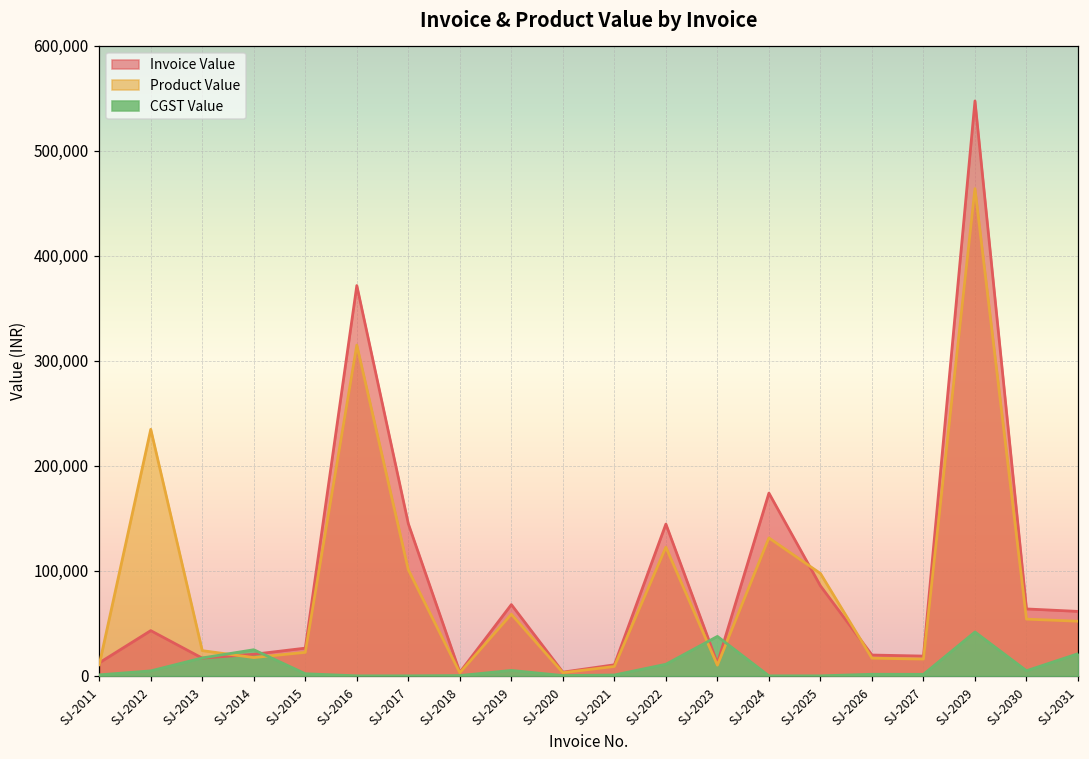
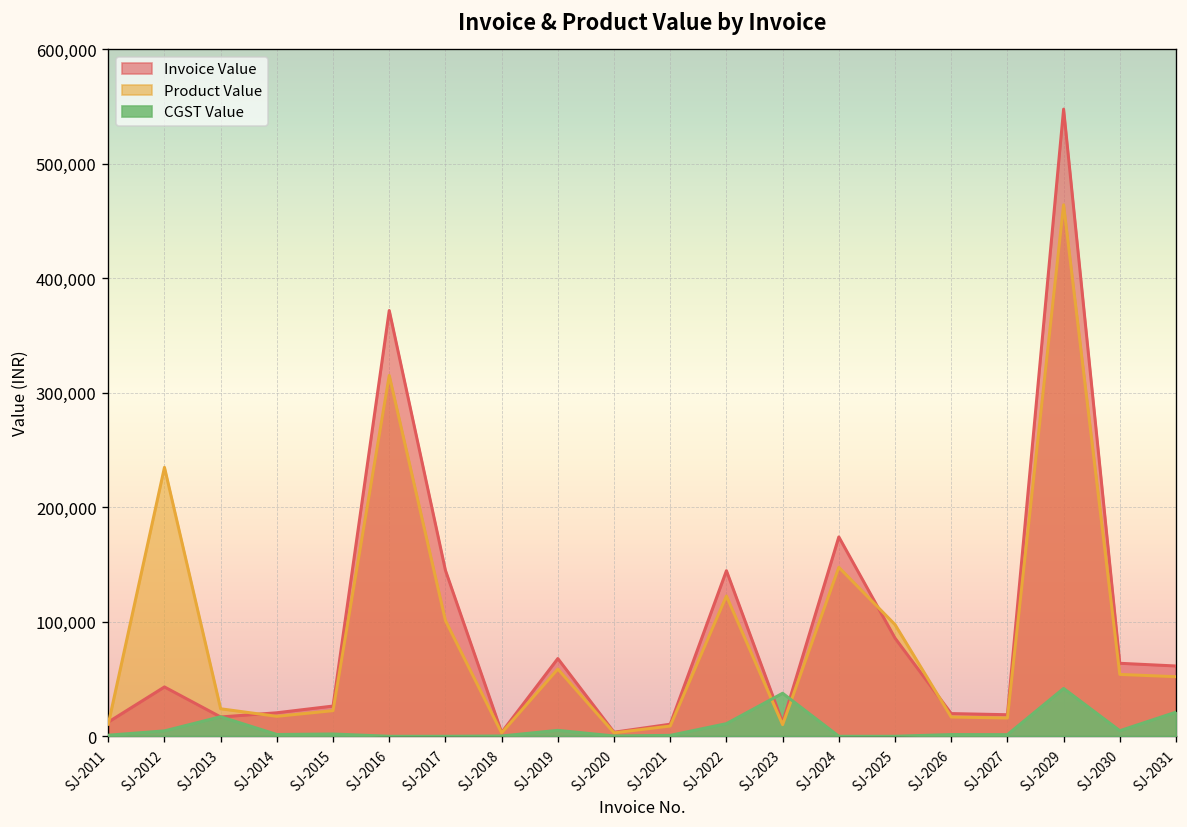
CGST Value, SJ-2014: 20,000 -> 0
Product Value, SJ-2024: 130,000 -> 150,000
